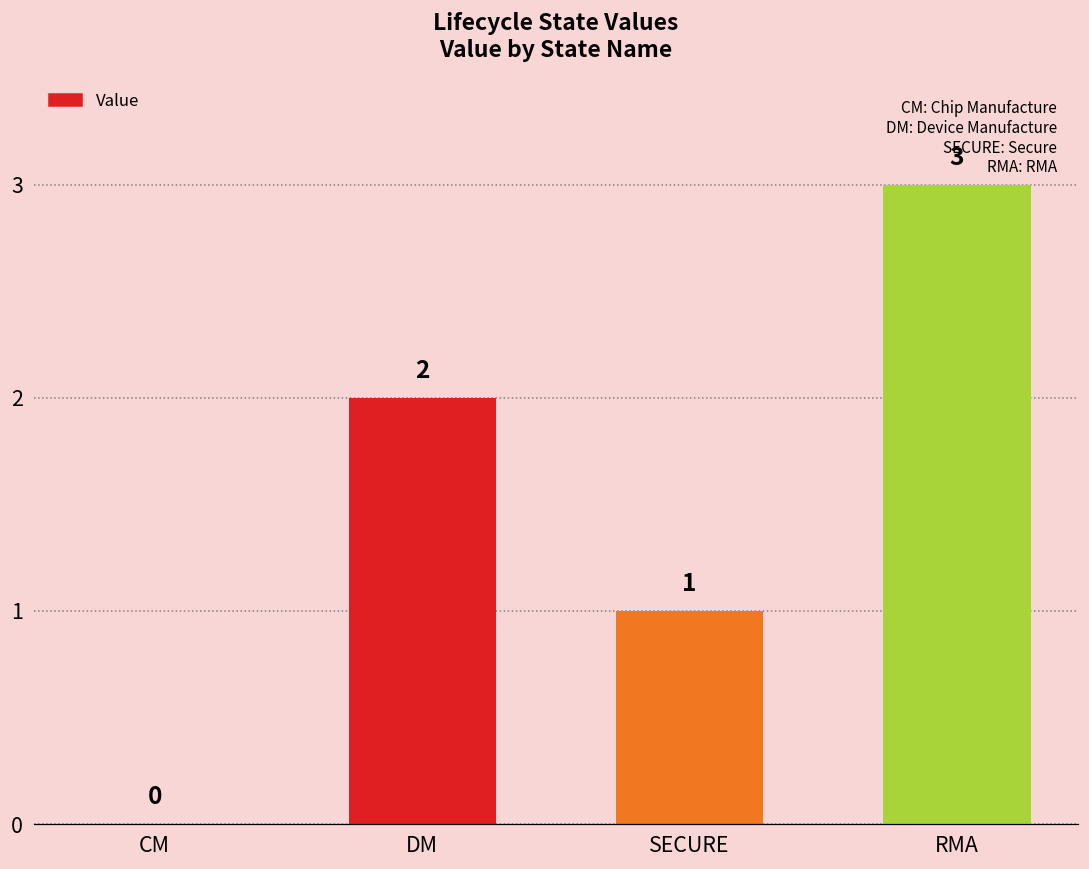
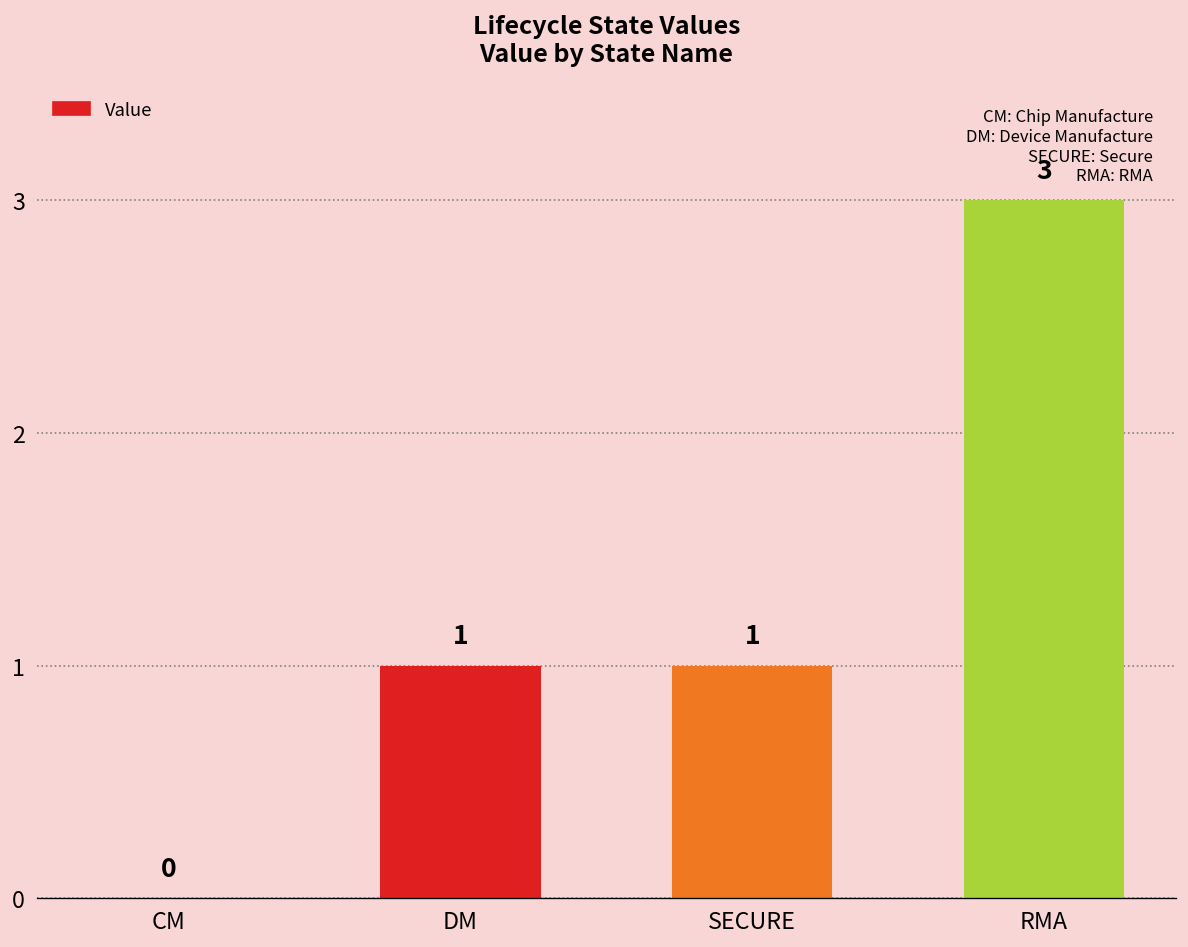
DM: 2 -> 1
